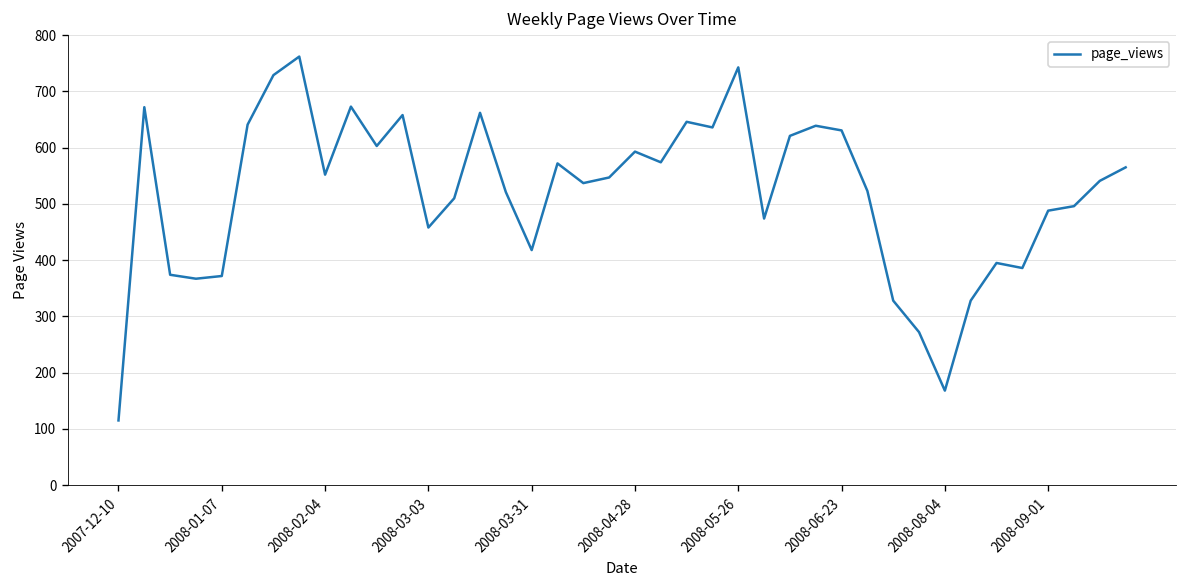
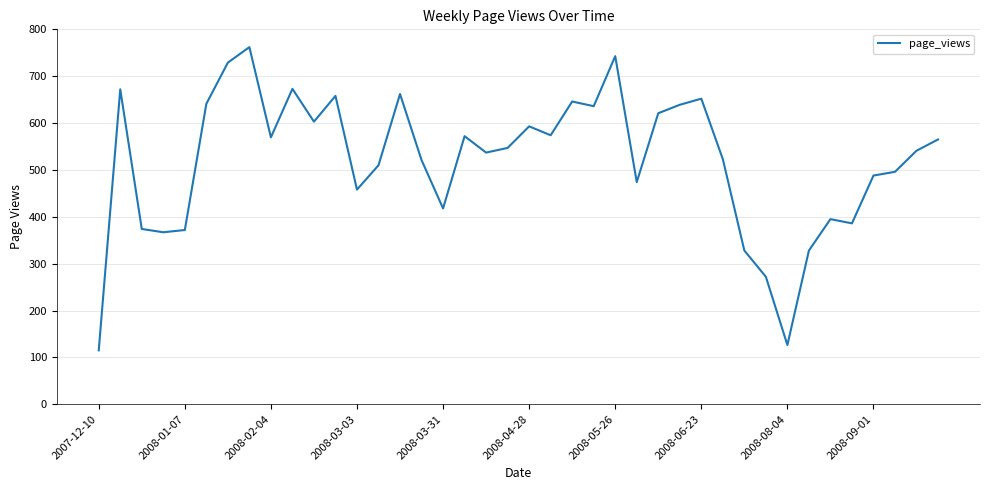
2008-02-04: 550 -> 570
2008-06-23: 630 -> 650
2008-08-04: 170 -> 130
